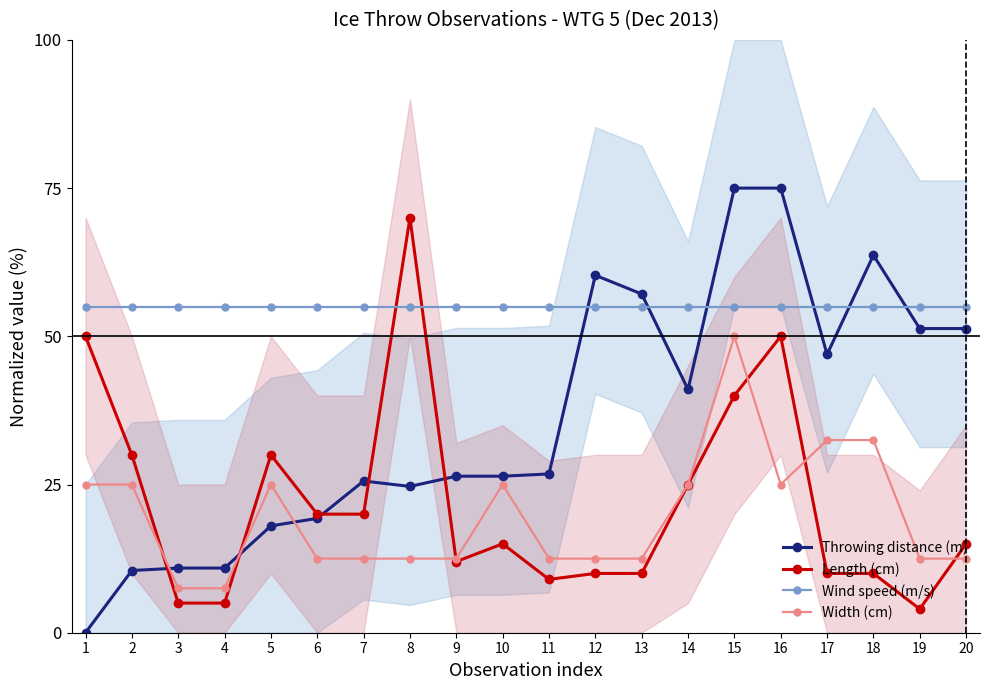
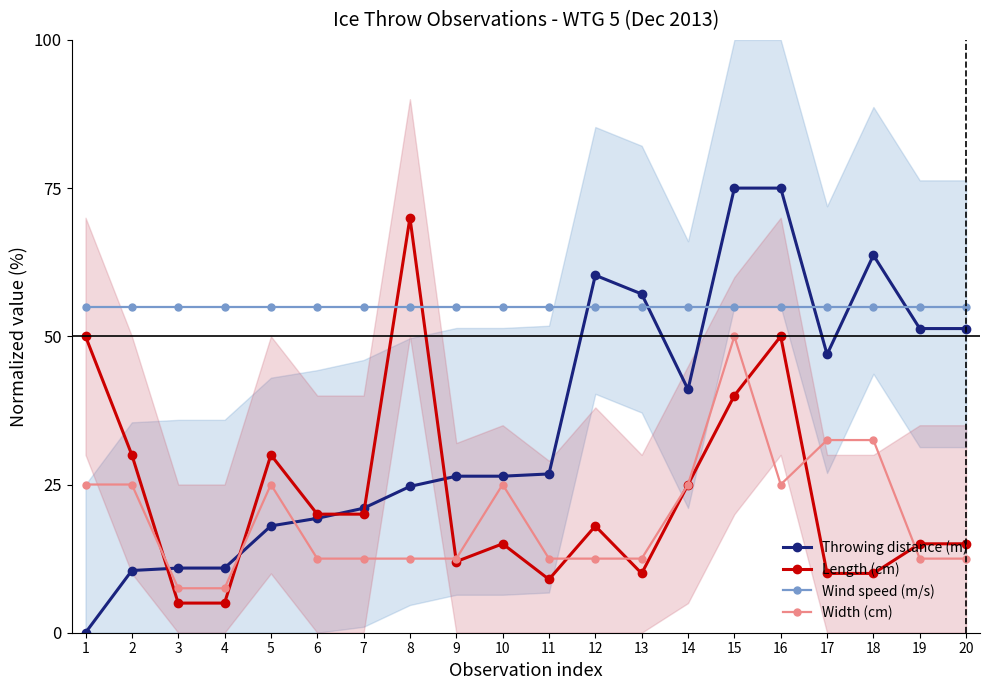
Throwing distance (m), 7: 26 -> 21
Length (cm), 12: 10 -> 18
Length (cm), 19: 4 -> 15
